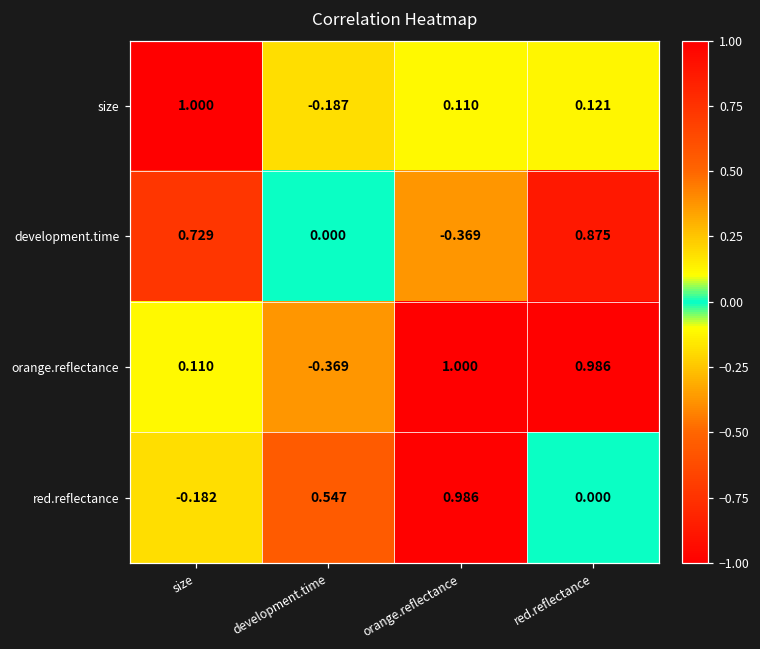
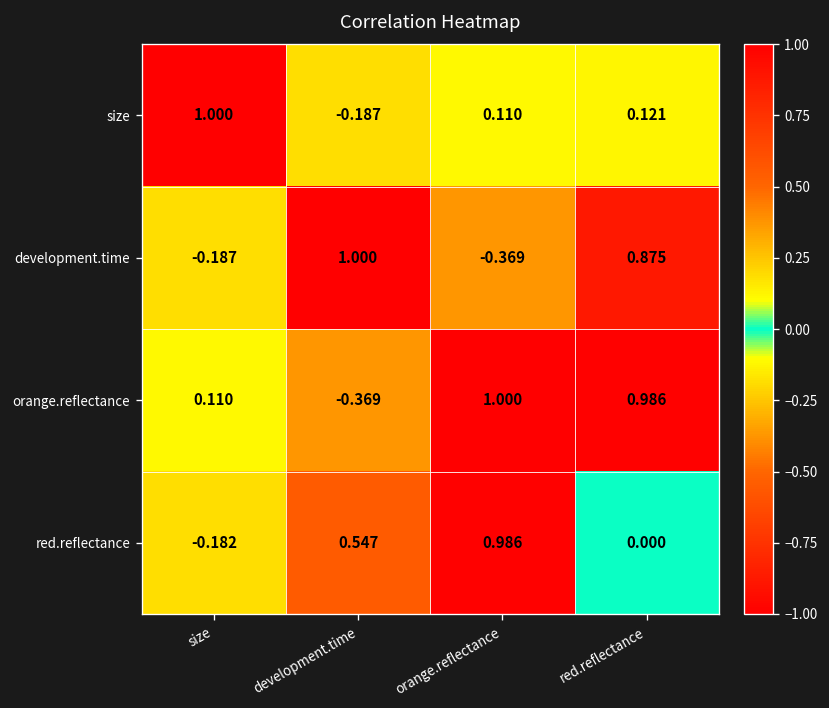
development.time, size: 0.729 -> -0.187
development.time, development.time: 0.000 -> 1.000
